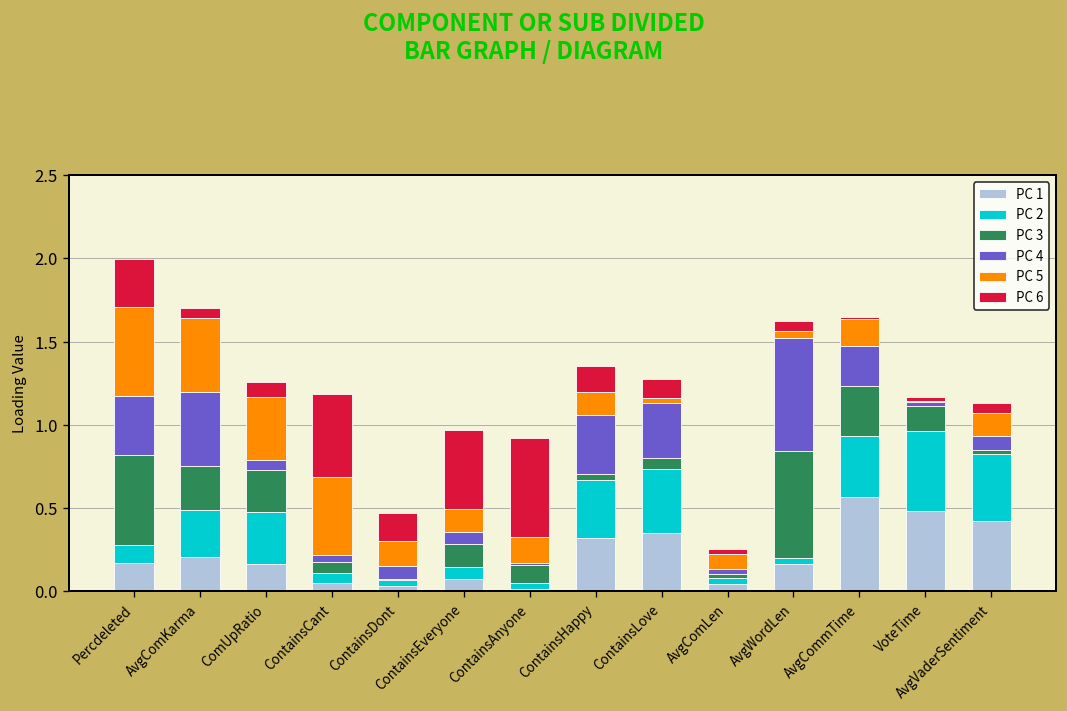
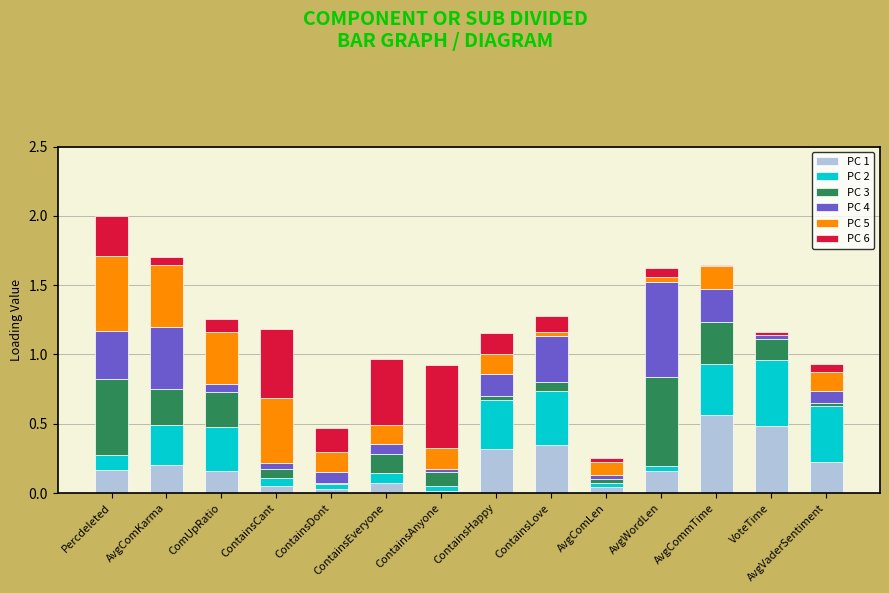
PC 4, ContainsHappy: 0.36 -> 0.16
PC 1, AvgVaderSentiment: 0.42 -> 0.23
